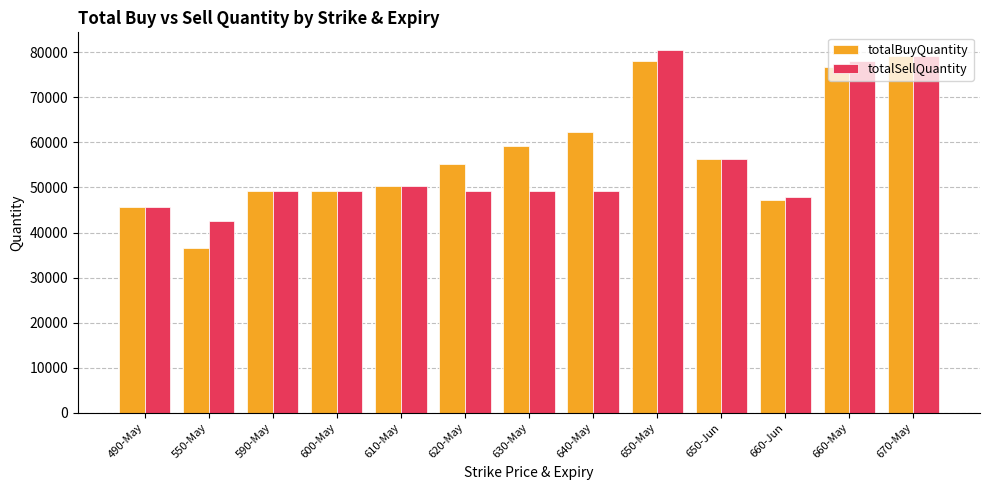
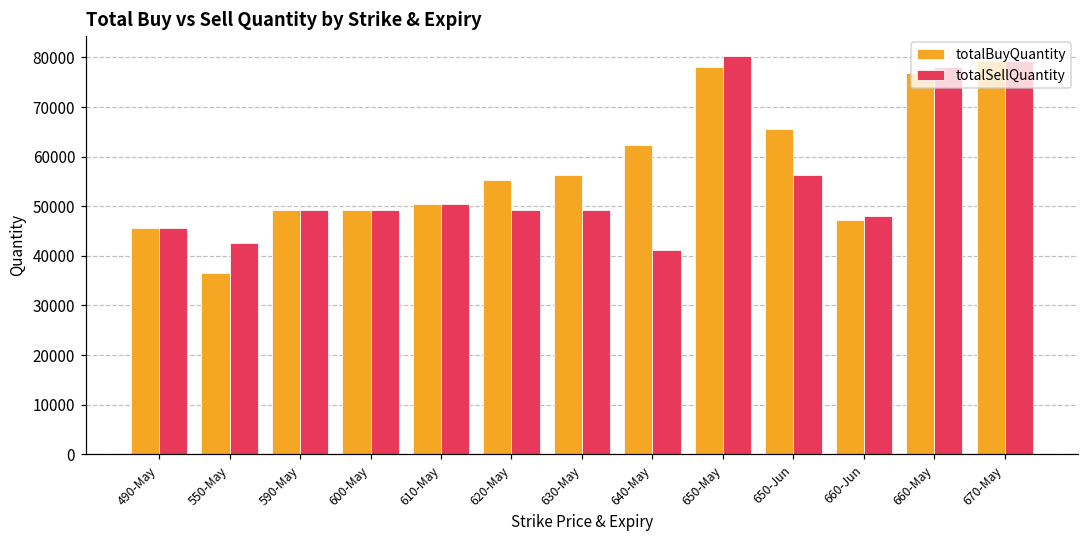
totalBuyQuantity, 630-May: 59000 -> 56000
totalSellQuantity, 640-May: 49000 -> 41000
totalBuyQuantity, 650-Jun: 56000 -> 65000
